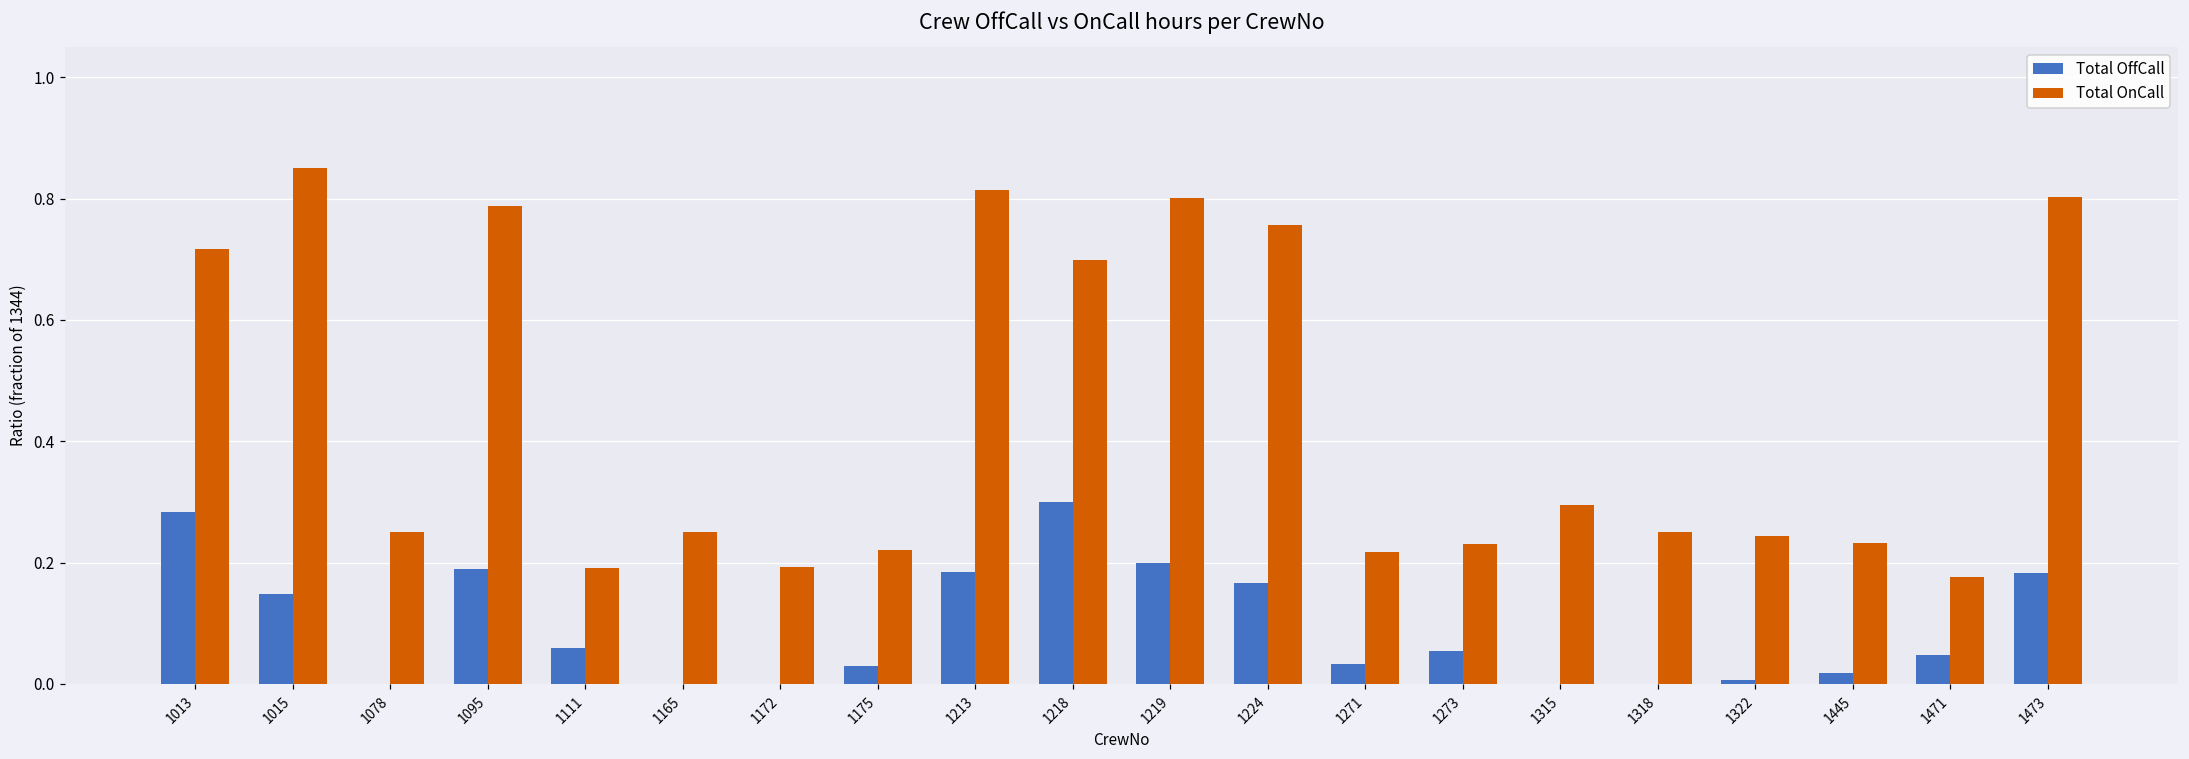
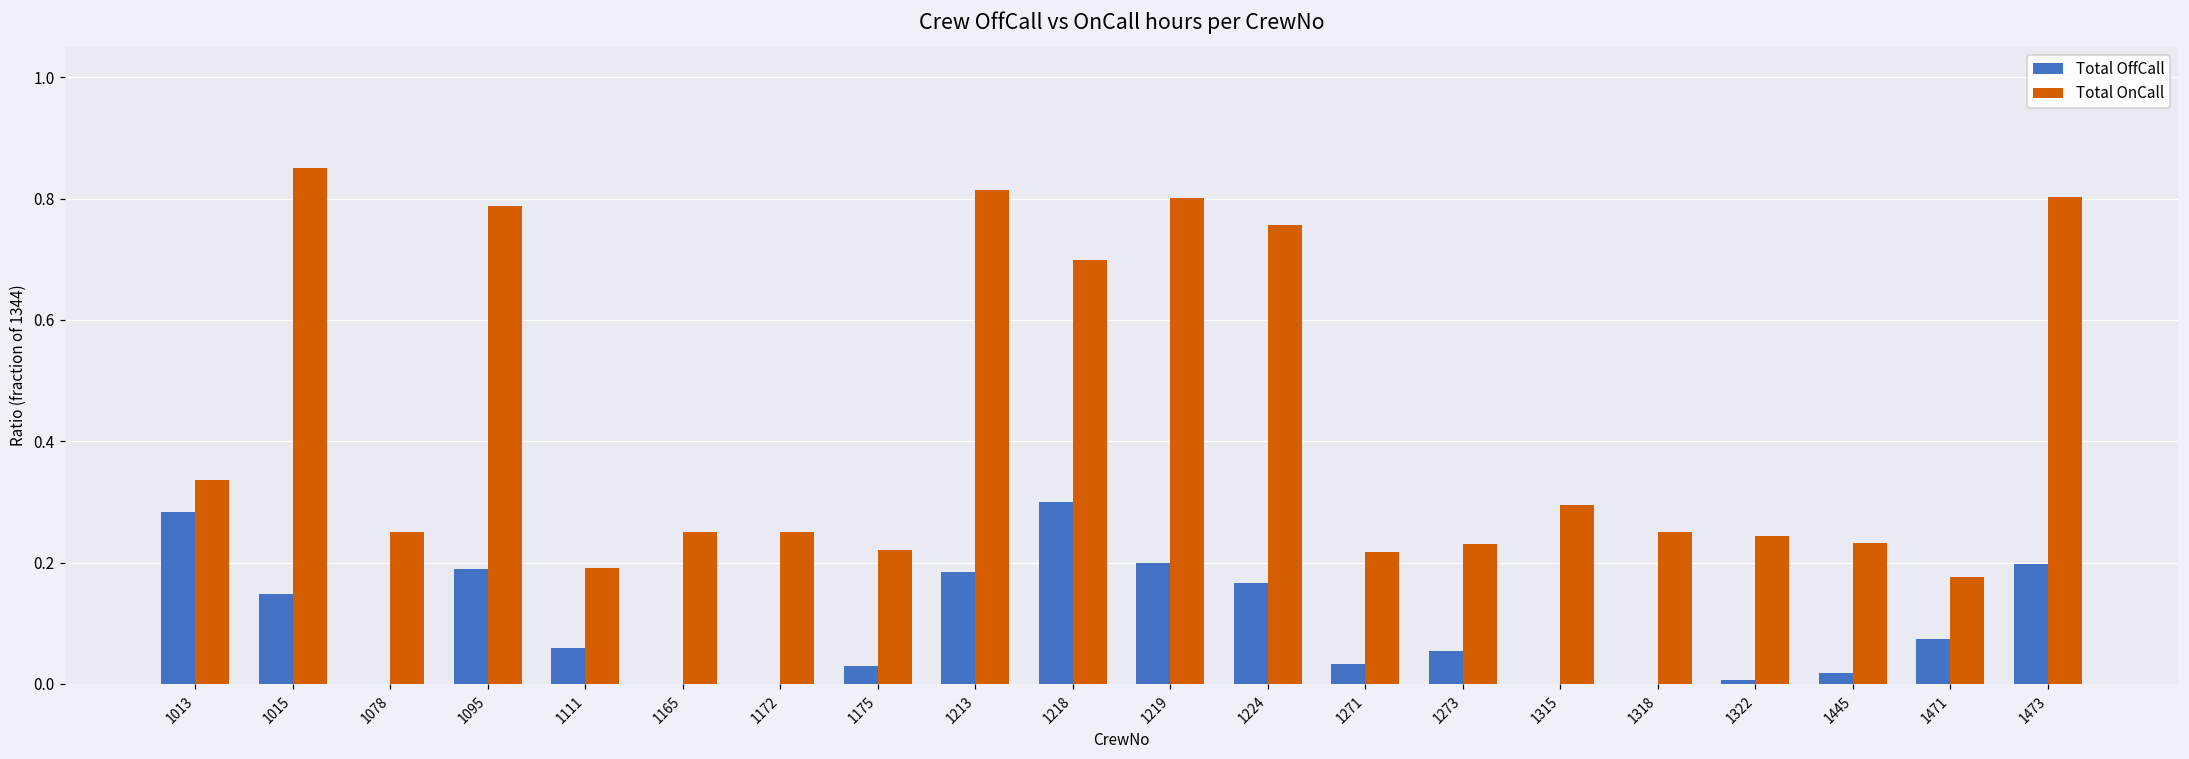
Total OnCall, 1013: 0.72 -> 0.34
Total OnCall, 1172: 0.19 -> 0.25
Total OffCall, 1471: 0.05 -> 0.07
Total OffCall, 1473: 0.18 -> 0.20
